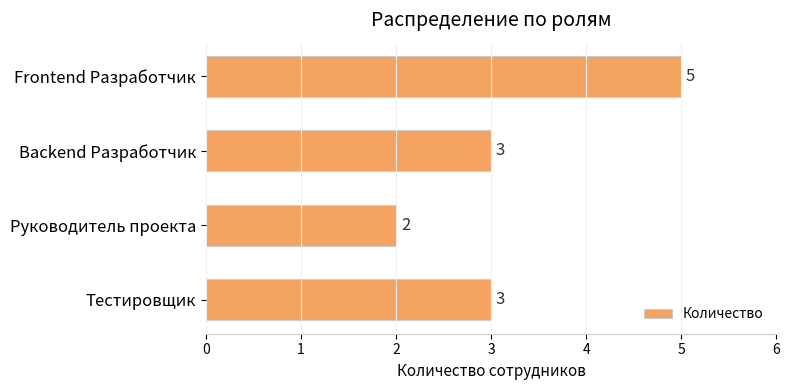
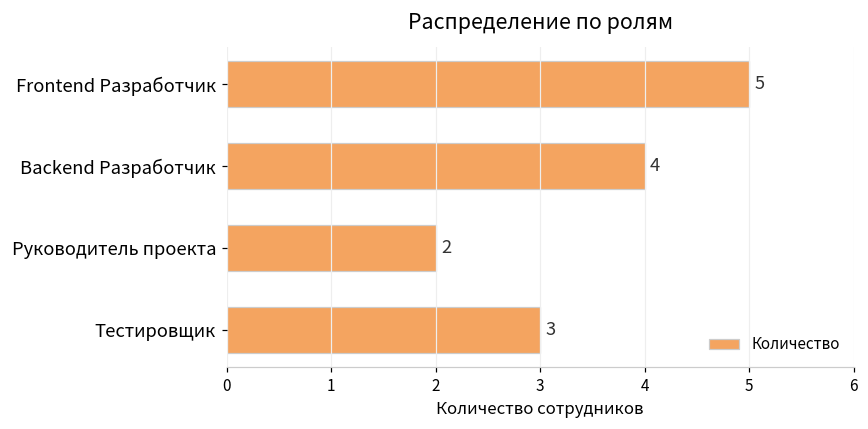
Backend Разработчик: 3 -> 4
